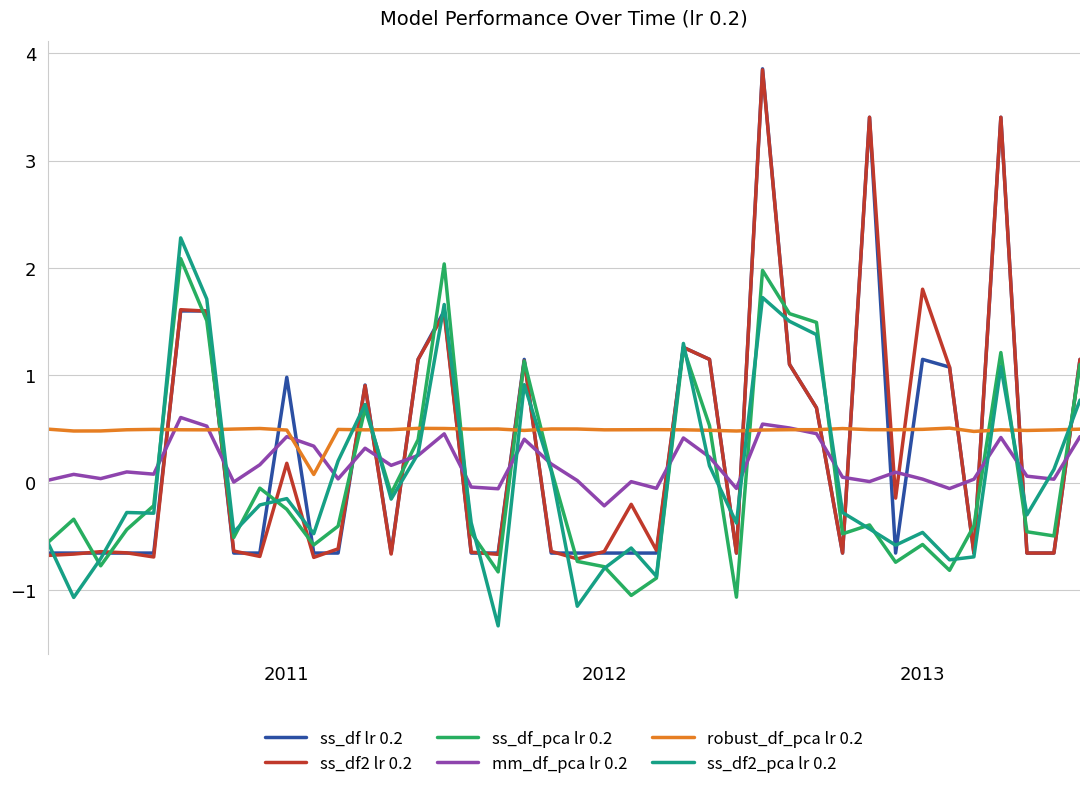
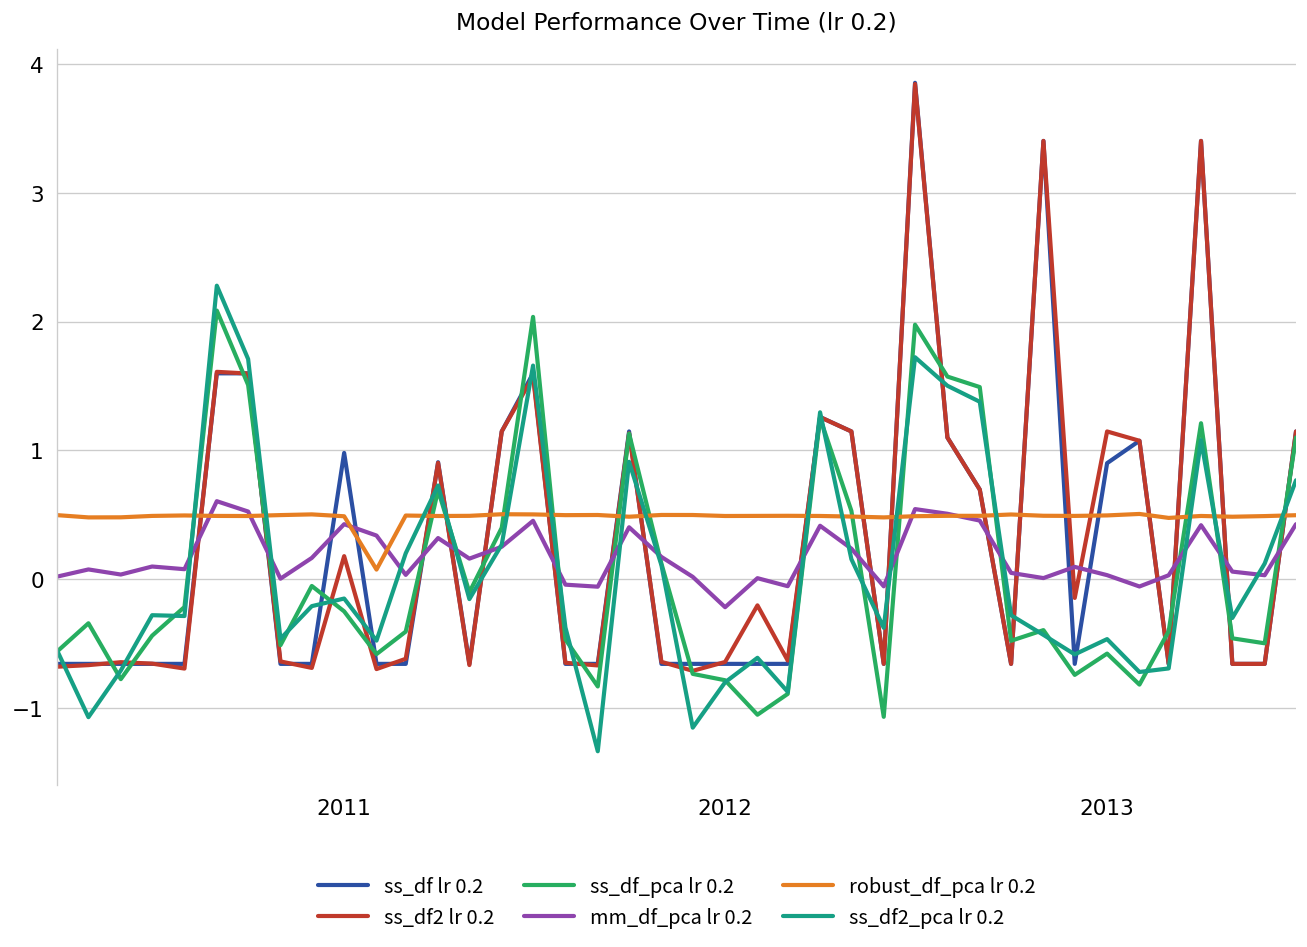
ss_df lr 0.2, 2013: 1.15 -> 0.90
ss_df2 lr 0.2, 2013: 1.80 -> 1.15
